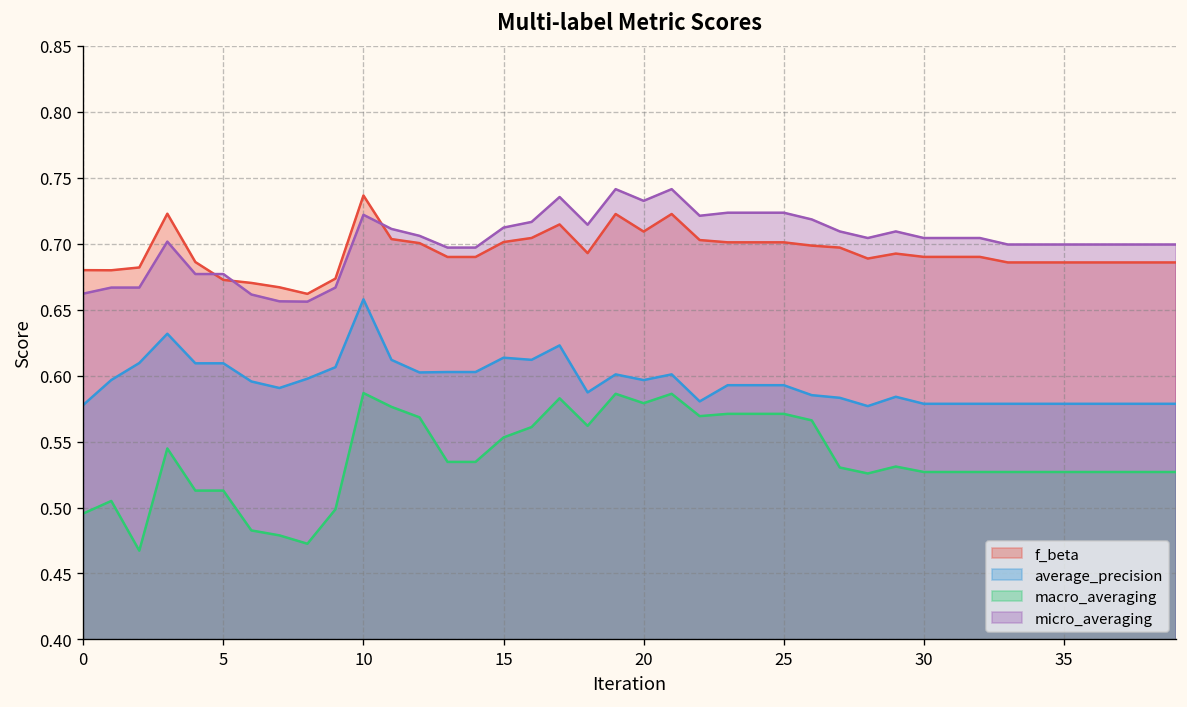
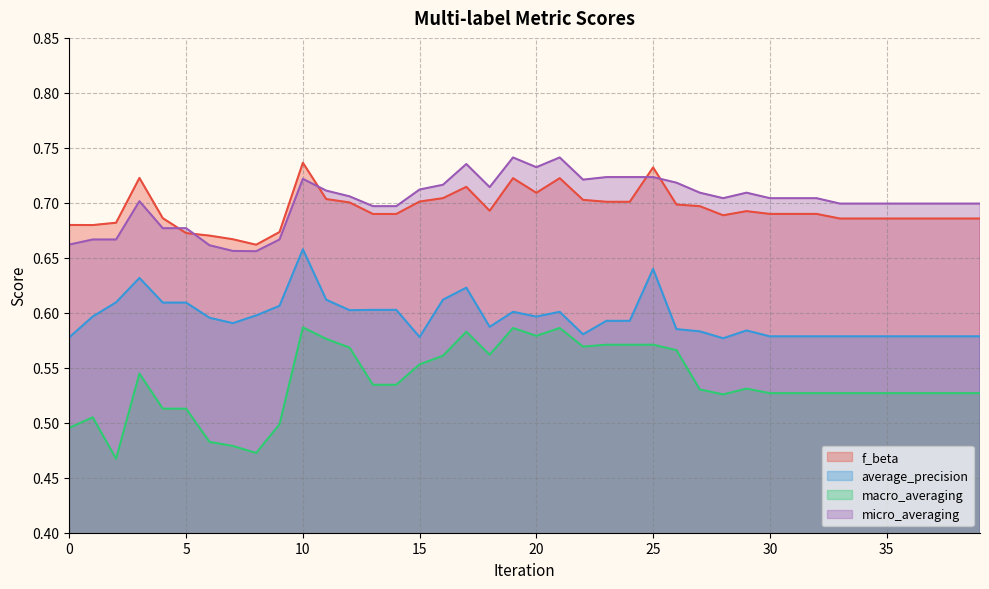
average_precision, 15: 0.614 -> 0.578
f_beta, 25: 0.701 -> 0.732
average_precision, 25: 0.593 -> 0.640
